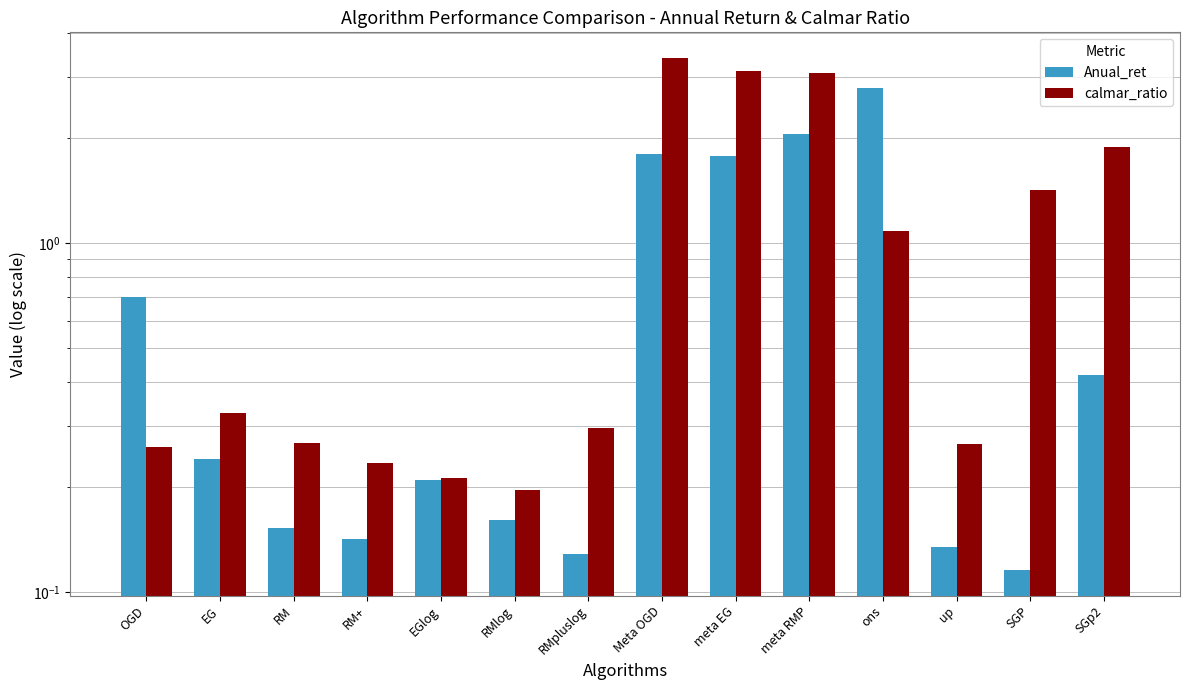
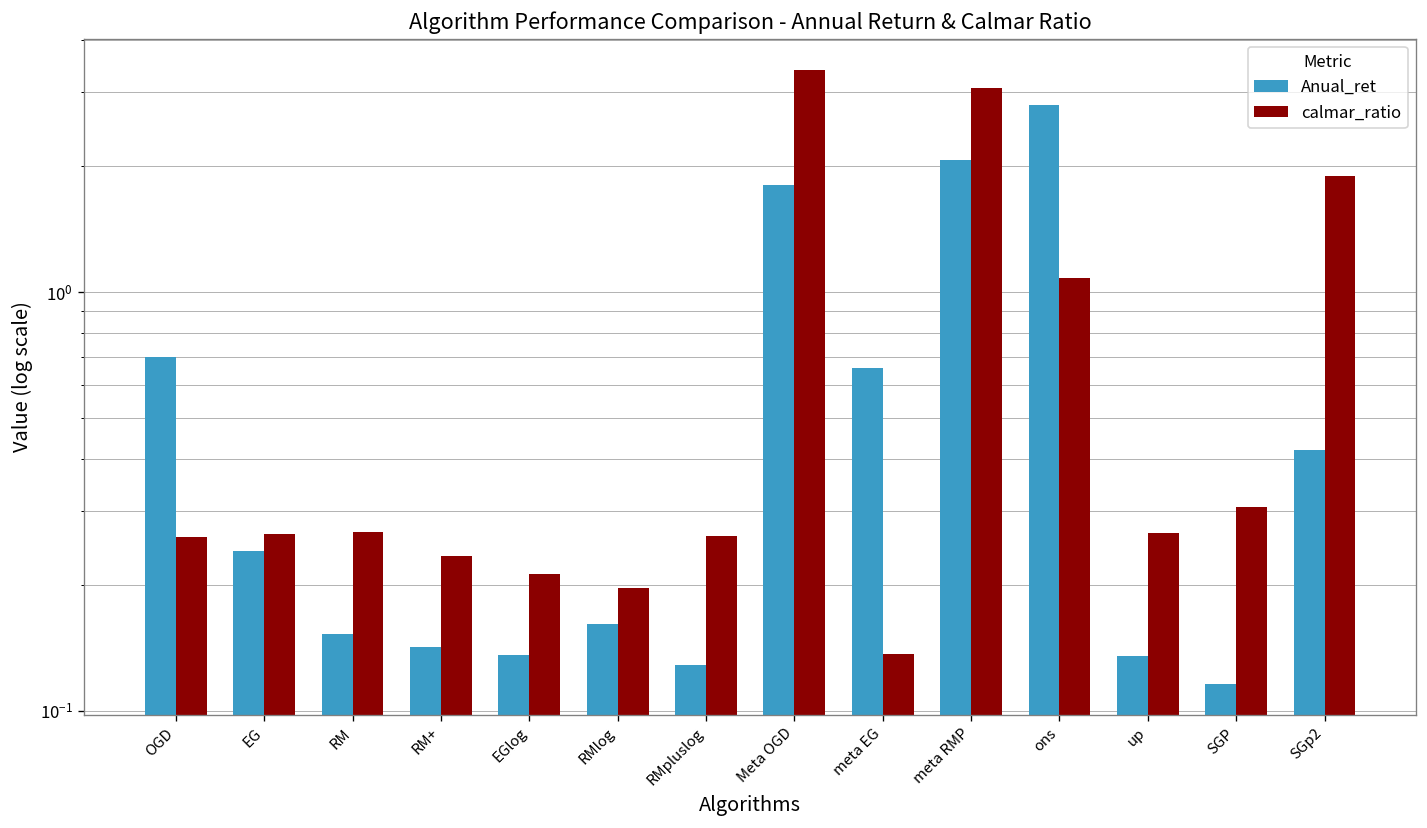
calmar_ratio, EG: 0.33 -> 0.26
Anual_ret, EGlog: 0.21 -> 0.136
calmar_ratio, RMpluslog: 0.30 -> 0.26
Anual_ret, meta EG: 1.8 -> 0.66
calmar_ratio, meta EG: 3.1 -> 0.137
calmar_ratio, SGP: 1.42 -> 0.31
